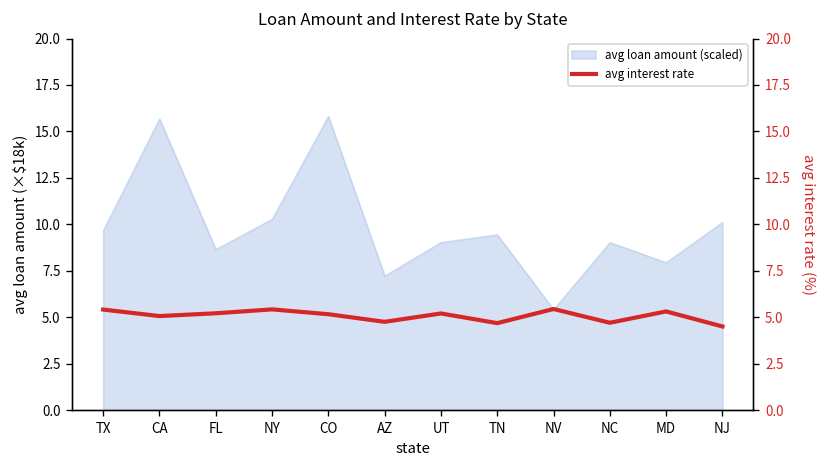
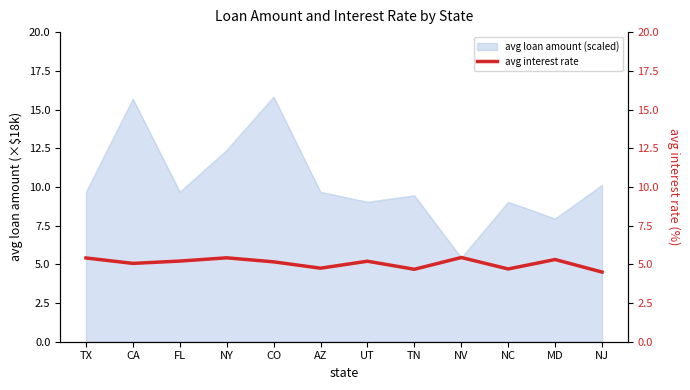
avg loan amount (scaled), FL: 8.7 -> 9.7
avg loan amount (scaled), NY: 10.3 -> 12.4
avg loan amount (scaled), AZ: 7.2 -> 9.7
